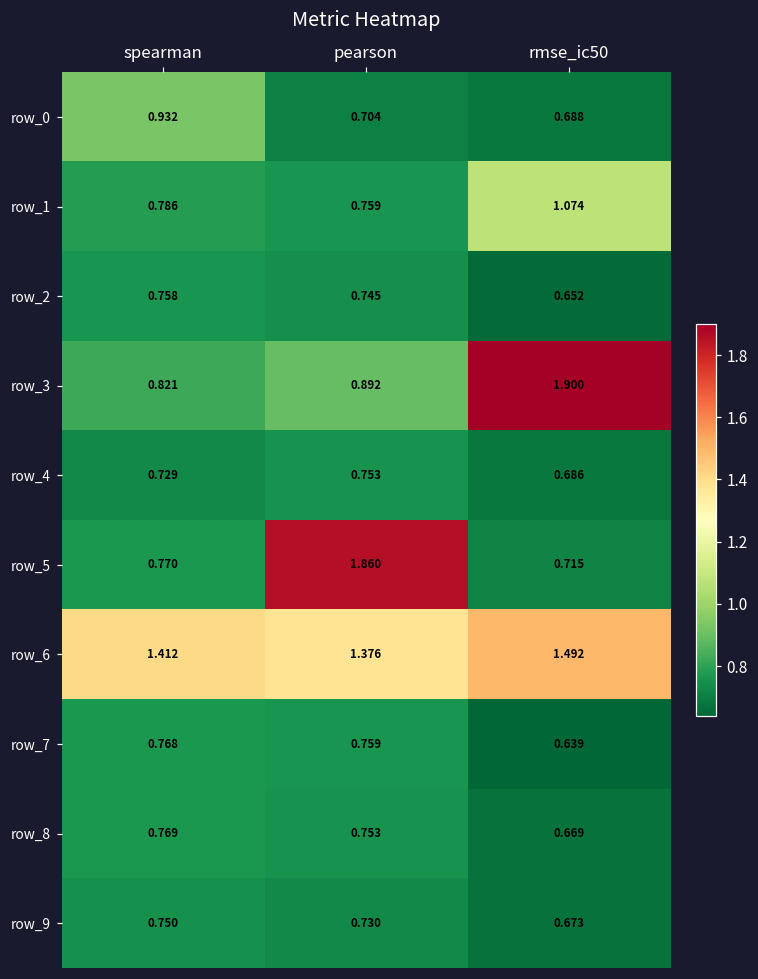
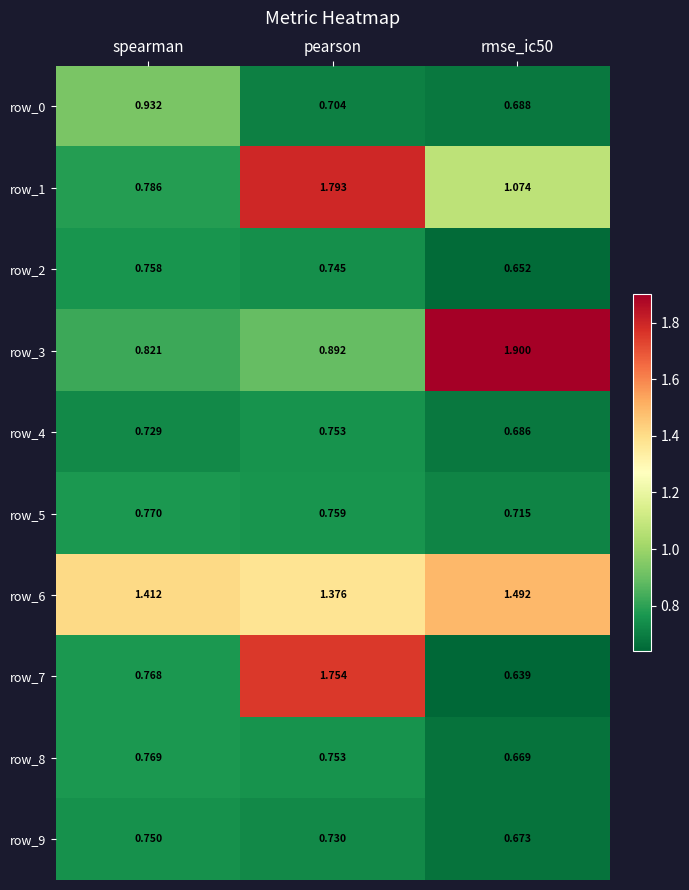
row_1, pearson: 0.759 -> 1.793
row_5, pearson: 1.860 -> 0.759
row_7, pearson: 0.759 -> 1.754
